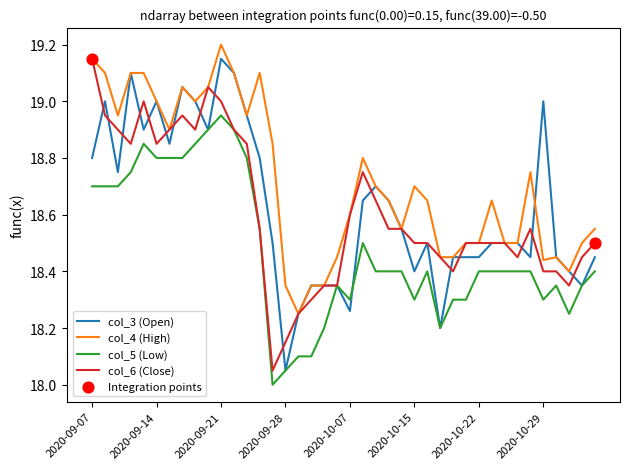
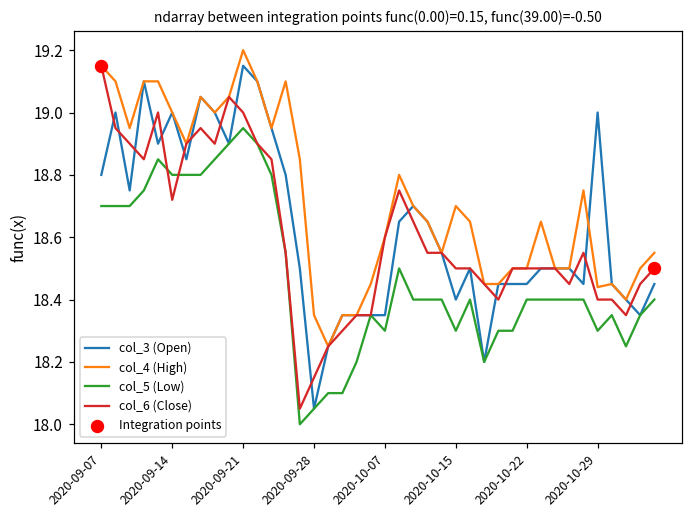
col_6 (Close), 2020-09-14: 18.85 -> 18.72
col_3 (Open), 2020-10-07: 18.26 -> 18.35
